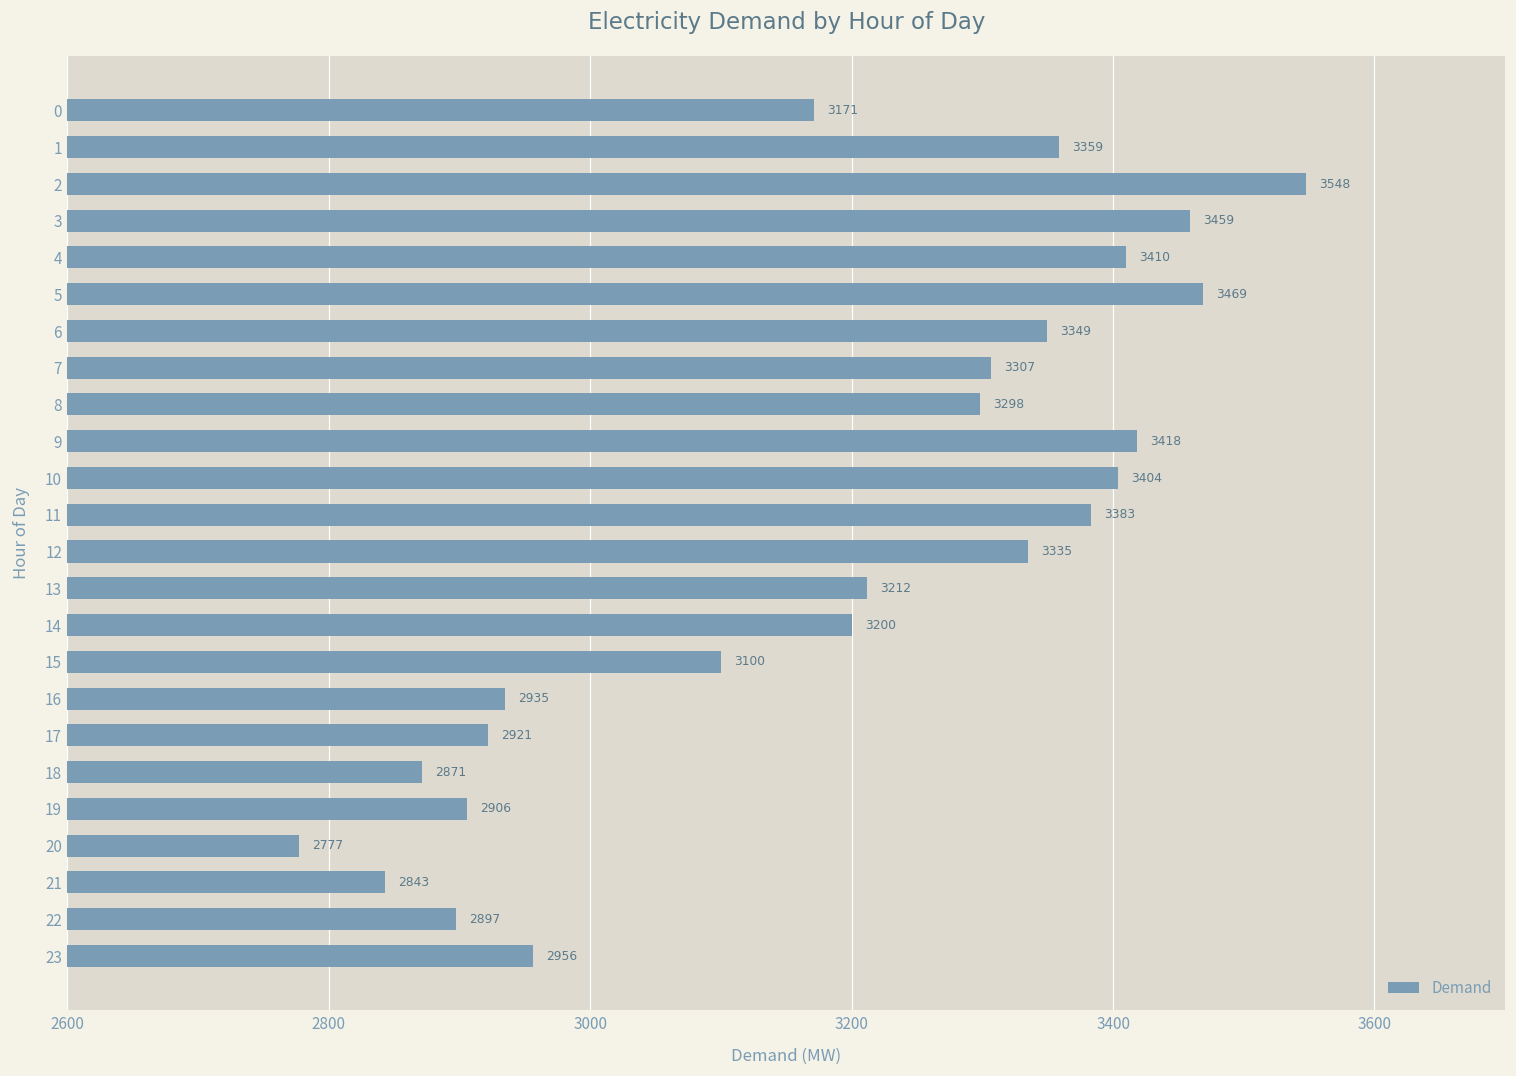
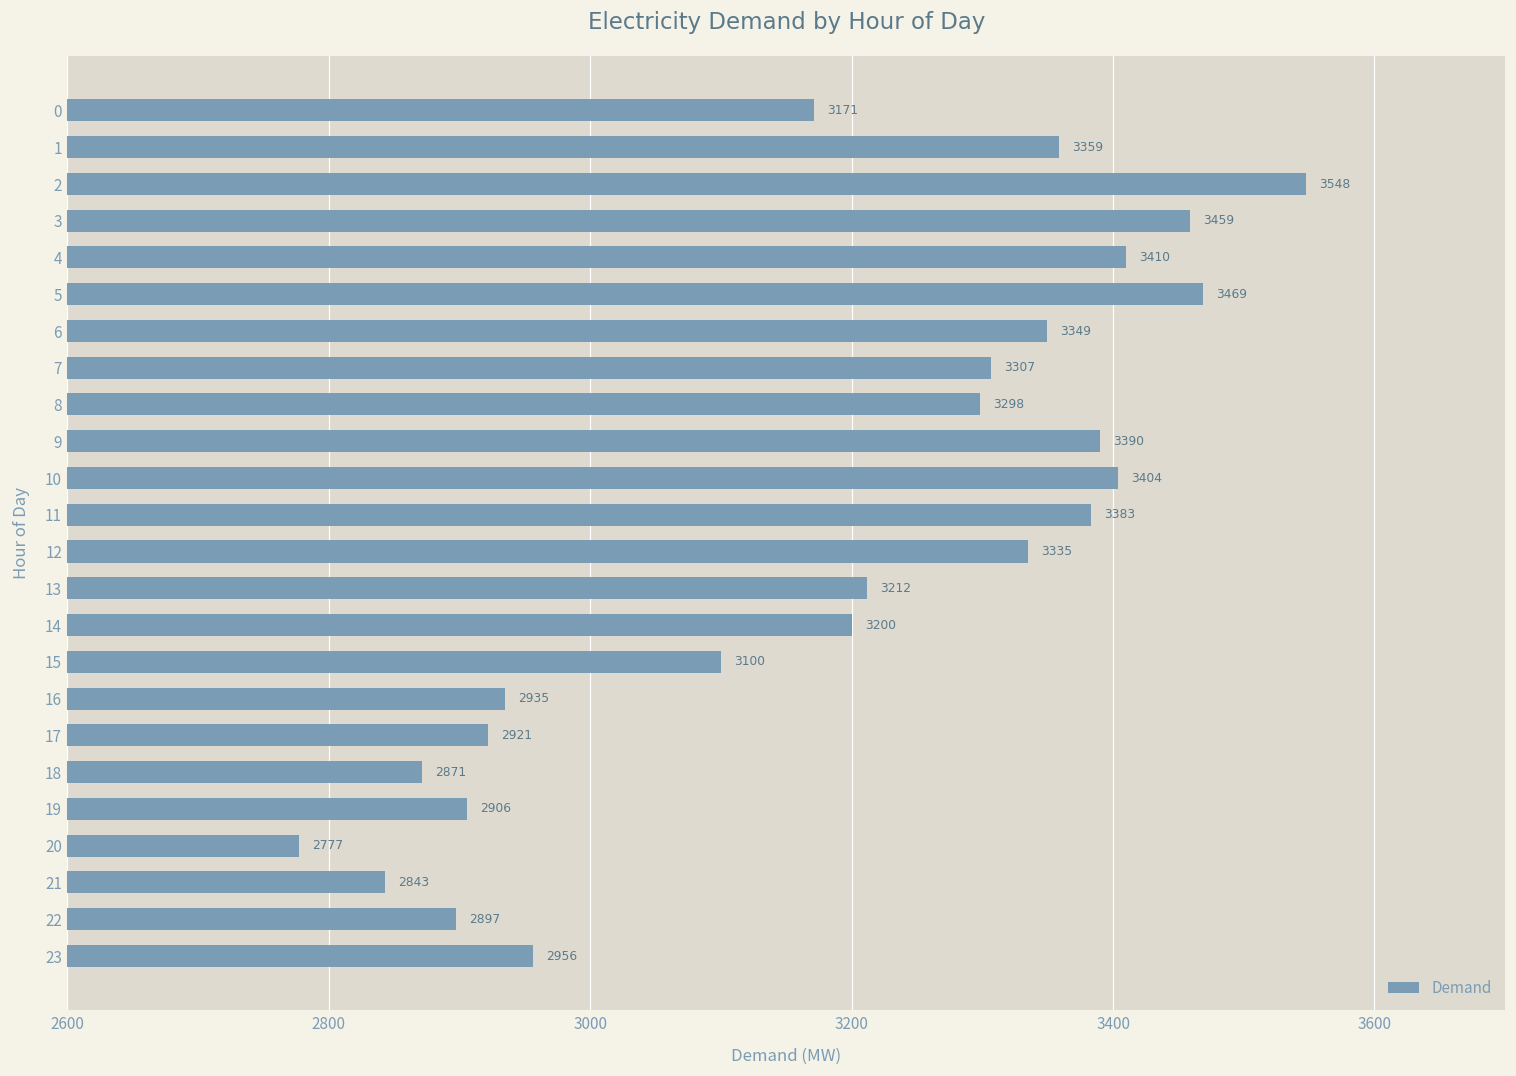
9: 3418 -> 3390
